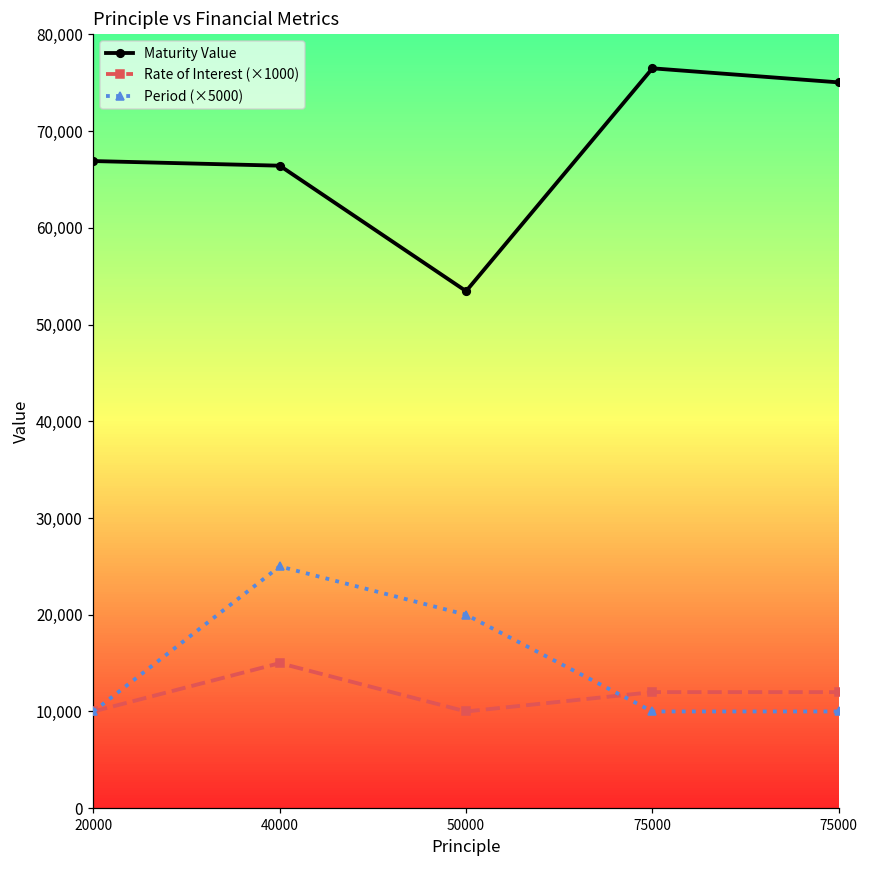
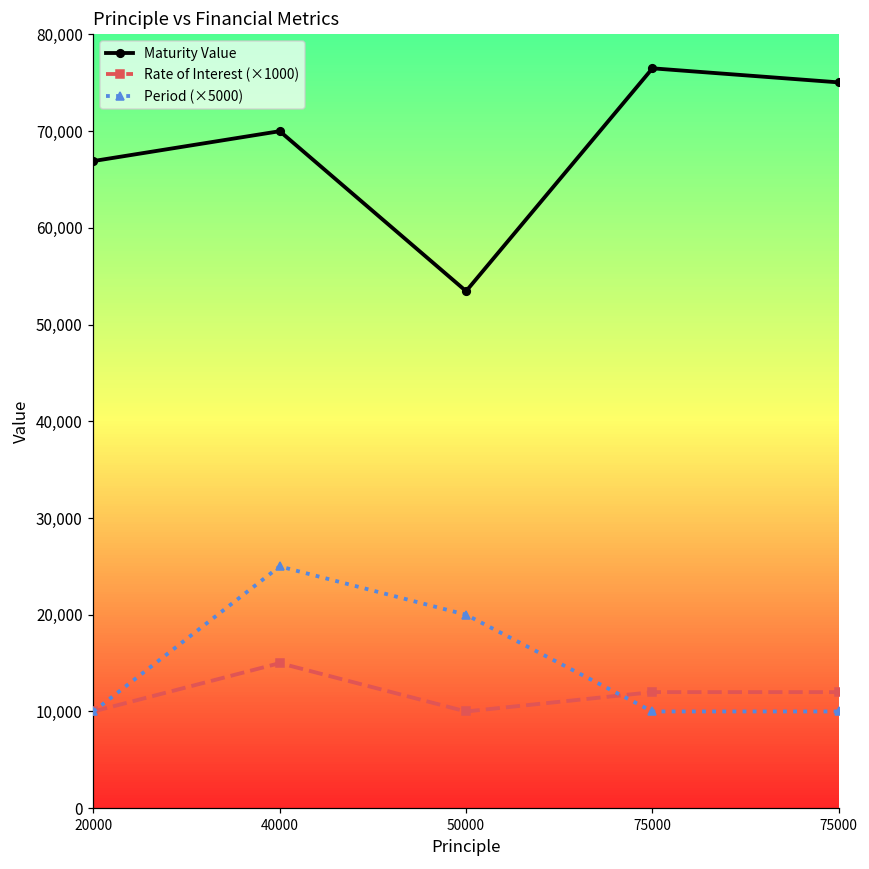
Maturity Value, 40000: 66,000 -> 70,000
